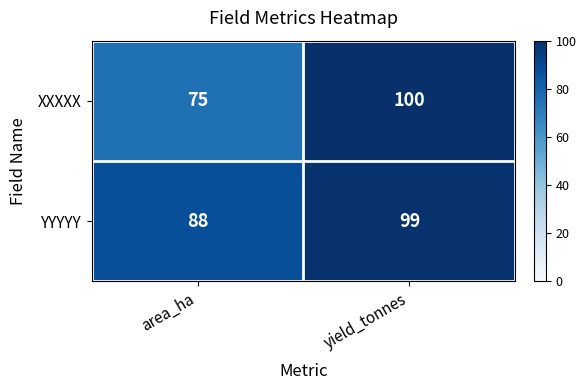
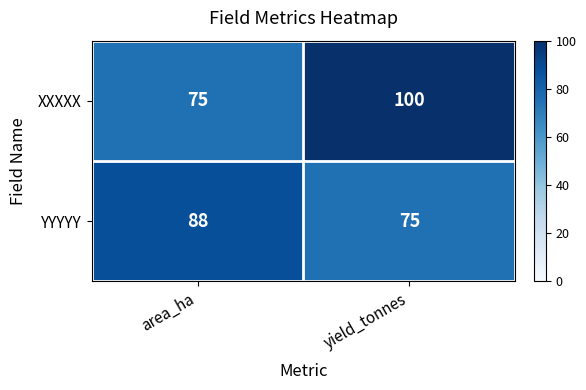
YYYYY, yield_tonnes: 99 -> 75
